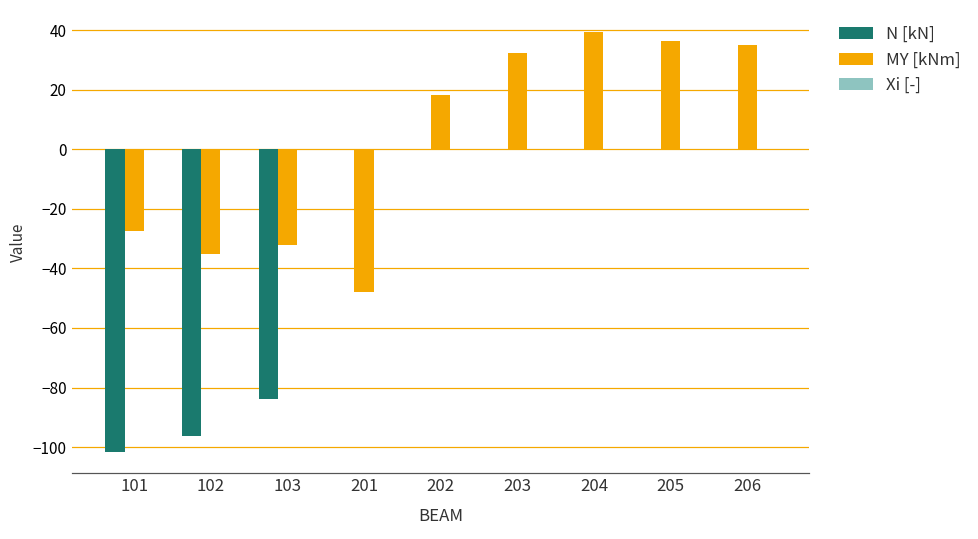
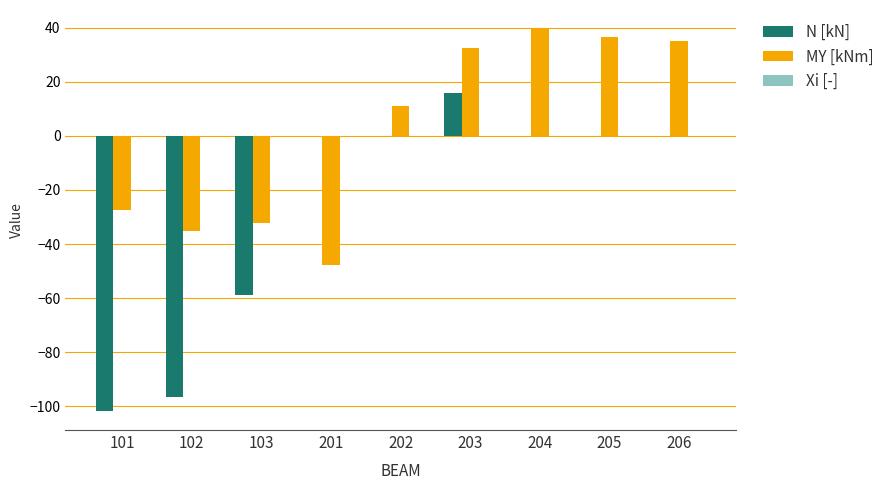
N [kN], 103: -84 -> -59
MY [kNm], 202: 18 -> 11
N [kN], 203: 0 -> 16
